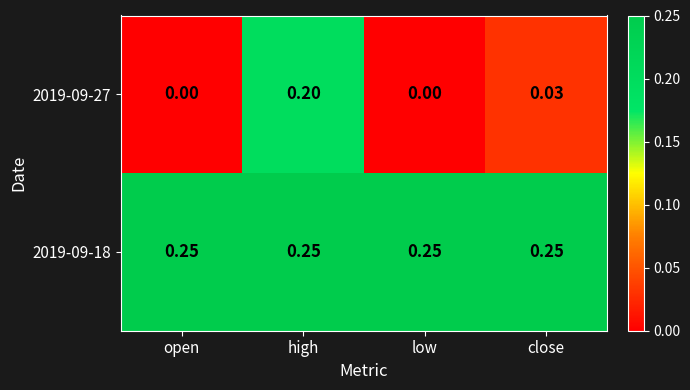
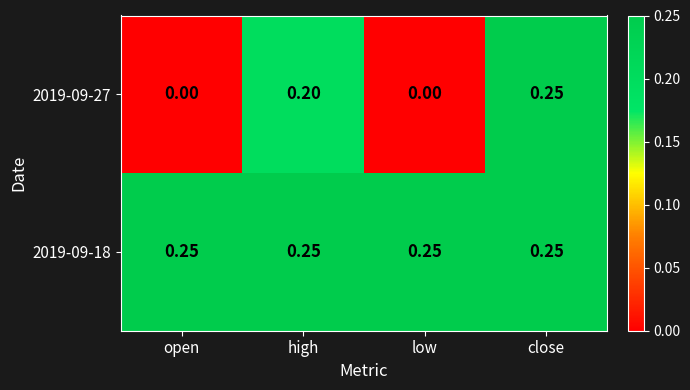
2019-09-27, close: 0.03 -> 0.25
